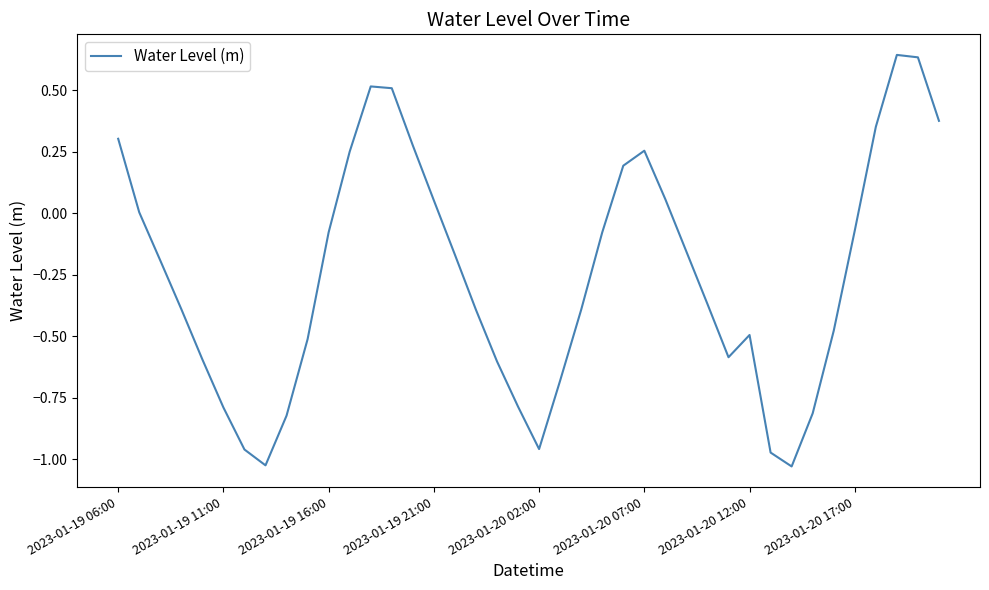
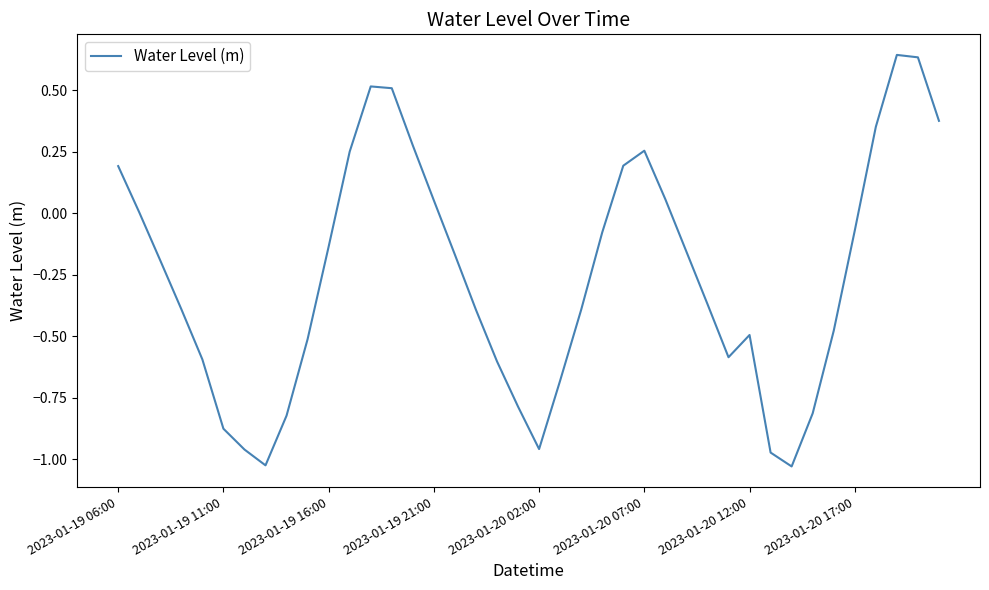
2023-01-19 06:00: 0.30 -> 0.19
2023-01-19 11:00: -0.79 -> -0.88
2023-01-19 16:00: -0.08 -> -0.14
